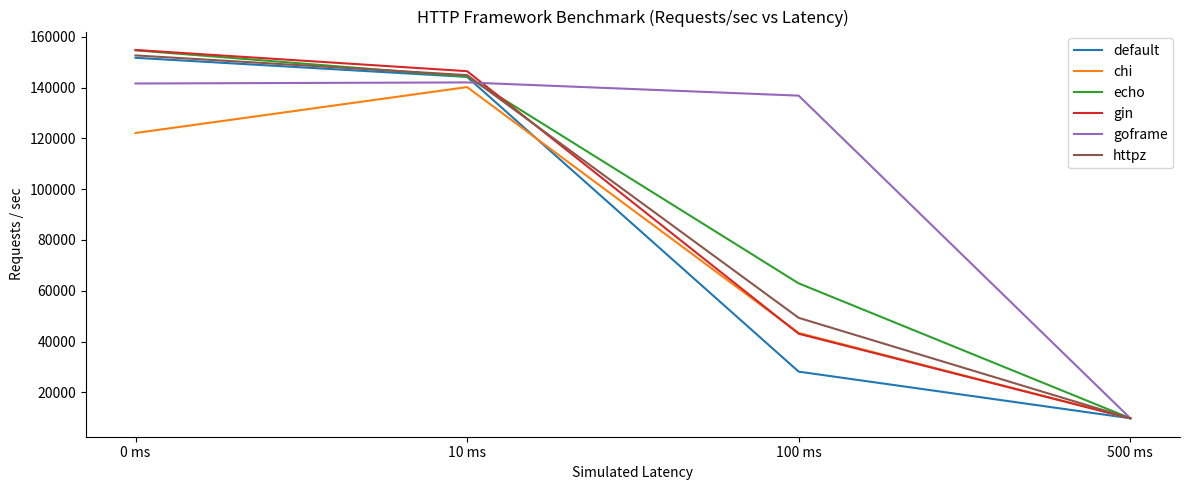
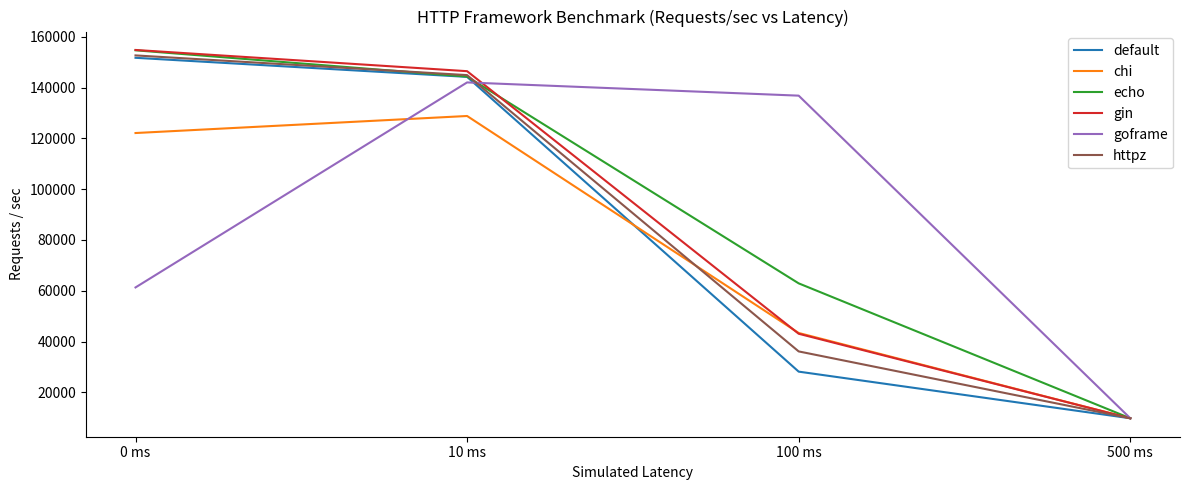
goframe, 0 ms: 142000 -> 61000
chi, 10 ms: 140000 -> 129000
httpz, 100 ms: 49000 -> 36000
